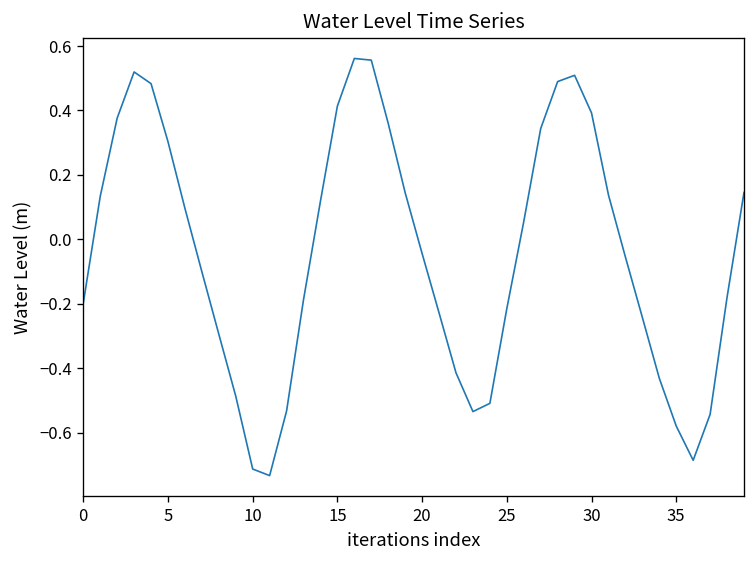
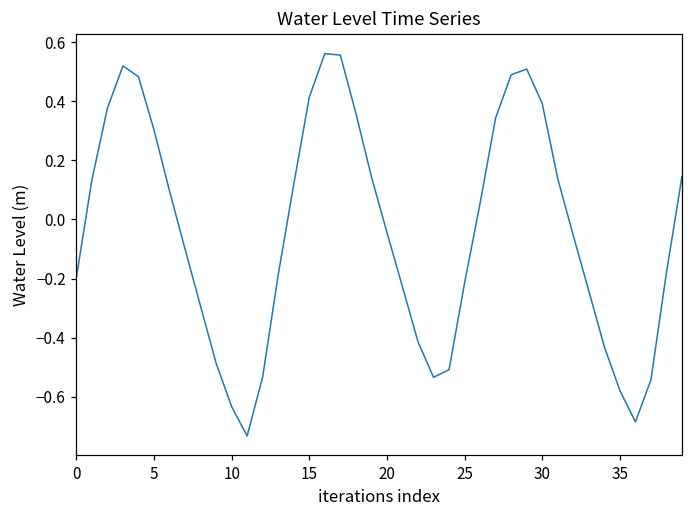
10: -0.71 -> -0.63
